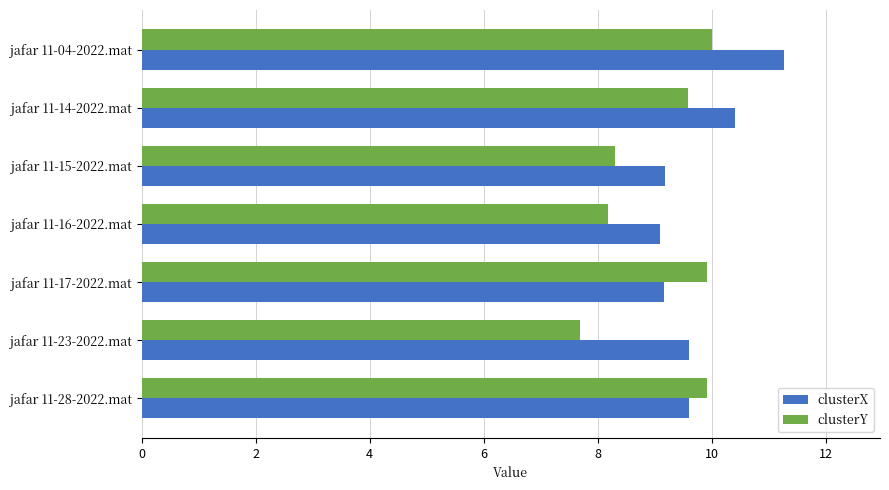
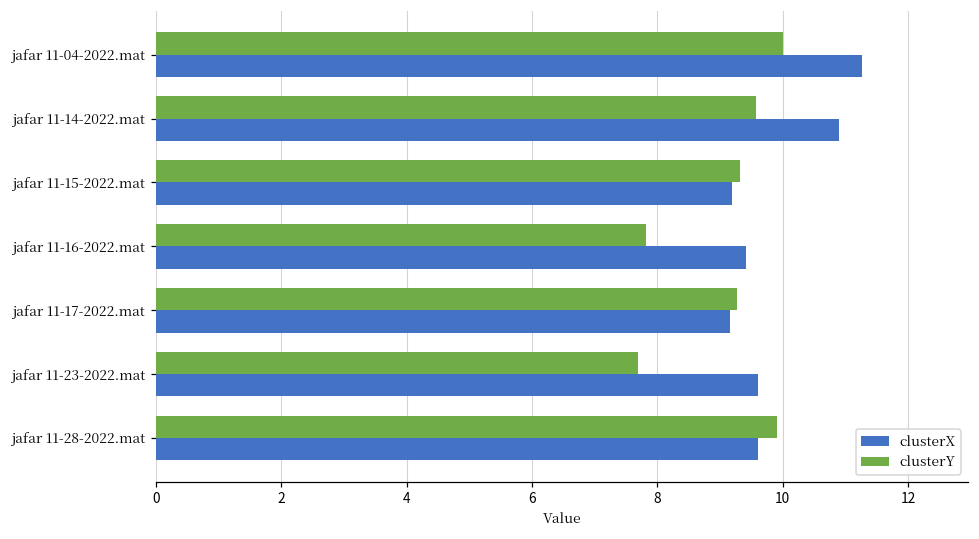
clusterX, jafar 11-14-2022.mat: 10.4 -> 10.9
clusterY, jafar 11-15-2022.mat: 8.3 -> 9.3
clusterY, jafar 11-16-2022.mat: 8.2 -> 7.8
clusterX, jafar 11-16-2022.mat: 9.1 -> 9.4
clusterY, jafar 11-17-2022.mat: 9.9 -> 9.3
